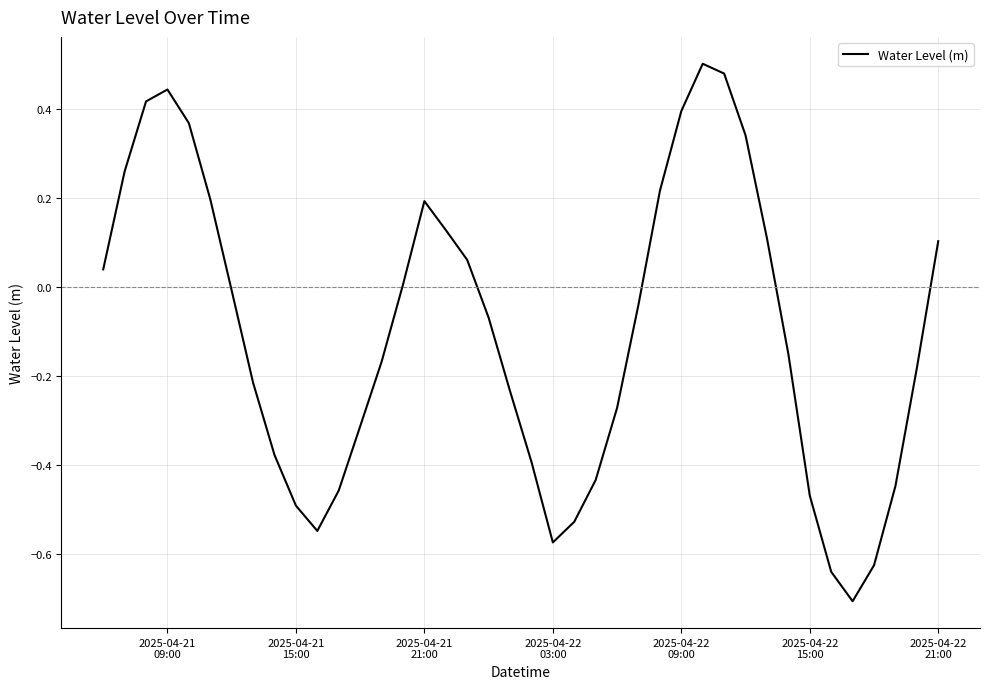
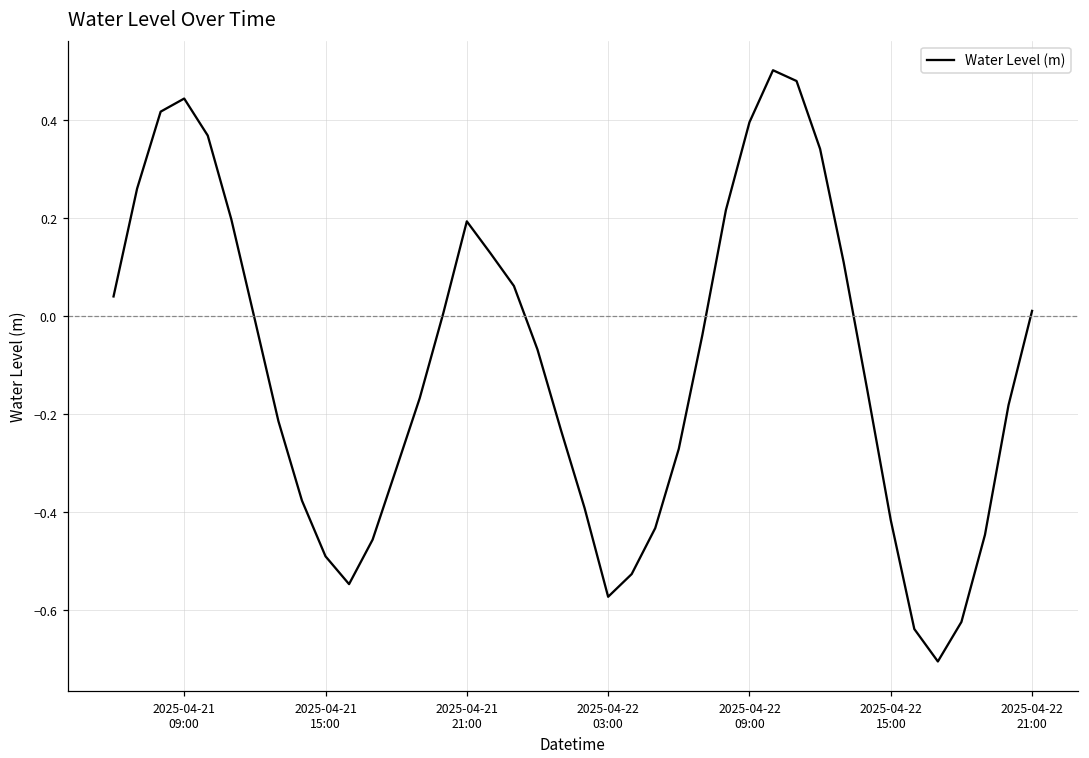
2025-04-22 15:00: -0.47 -> -0.42
2025-04-22 21:00: 0.10 -> 0.01
